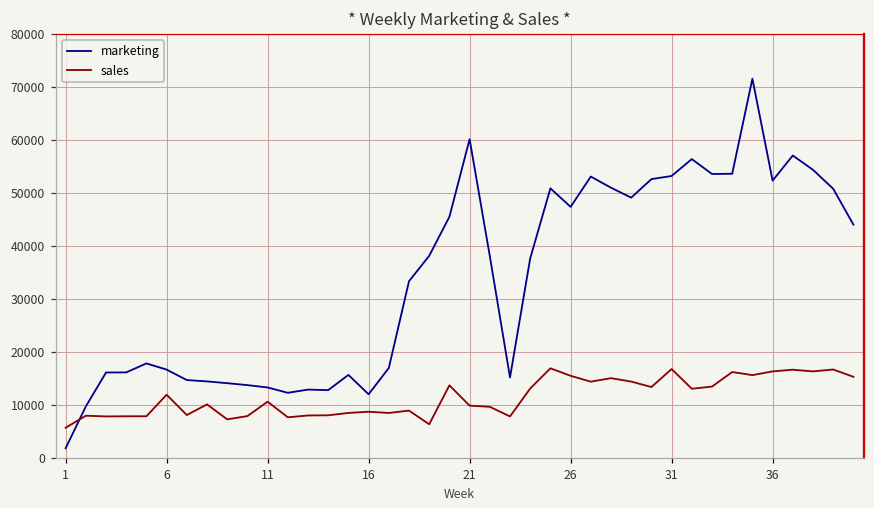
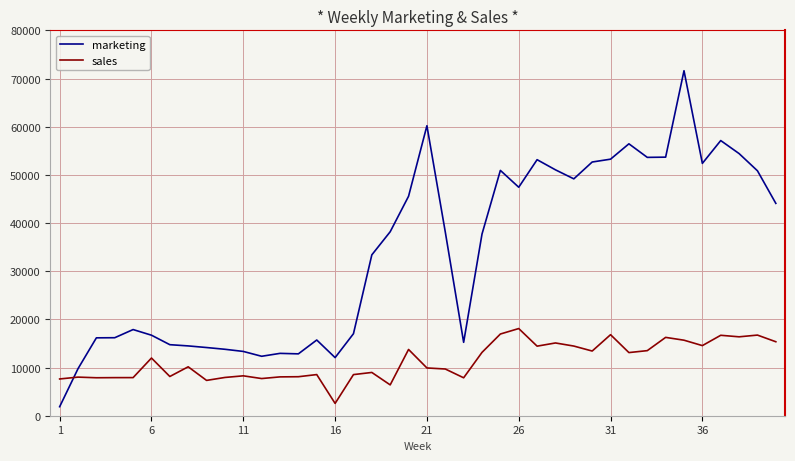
sales, 1: 6000 -> 8000
sales, 11: 11000 -> 8000
sales, 16: 9000 -> 3000
sales, 26: 16000 -> 18000
sales, 36: 16000 -> 15000
